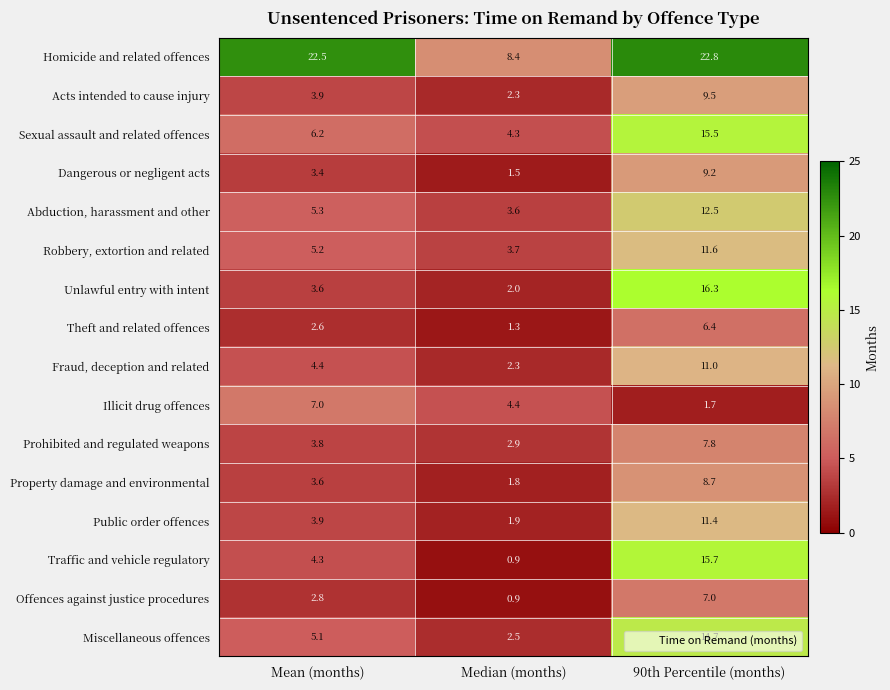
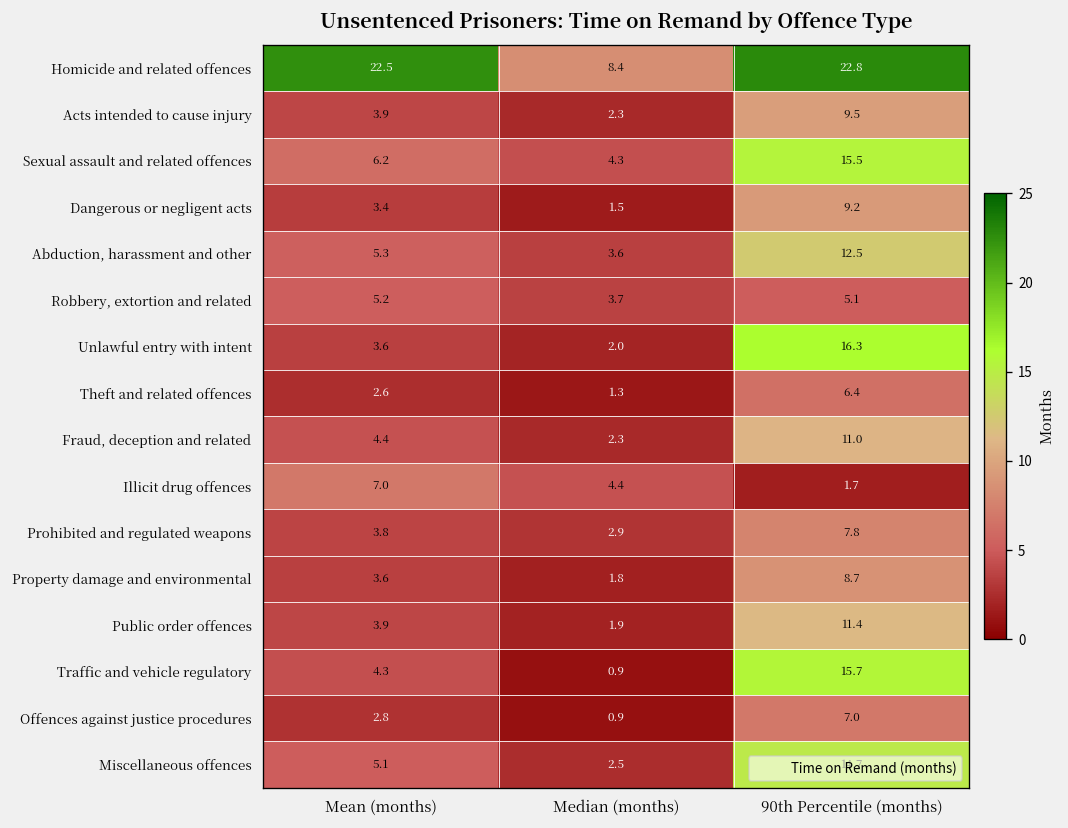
Robbery, extortion and related, 90th Percentile (months): 11.6 -> 5.1
